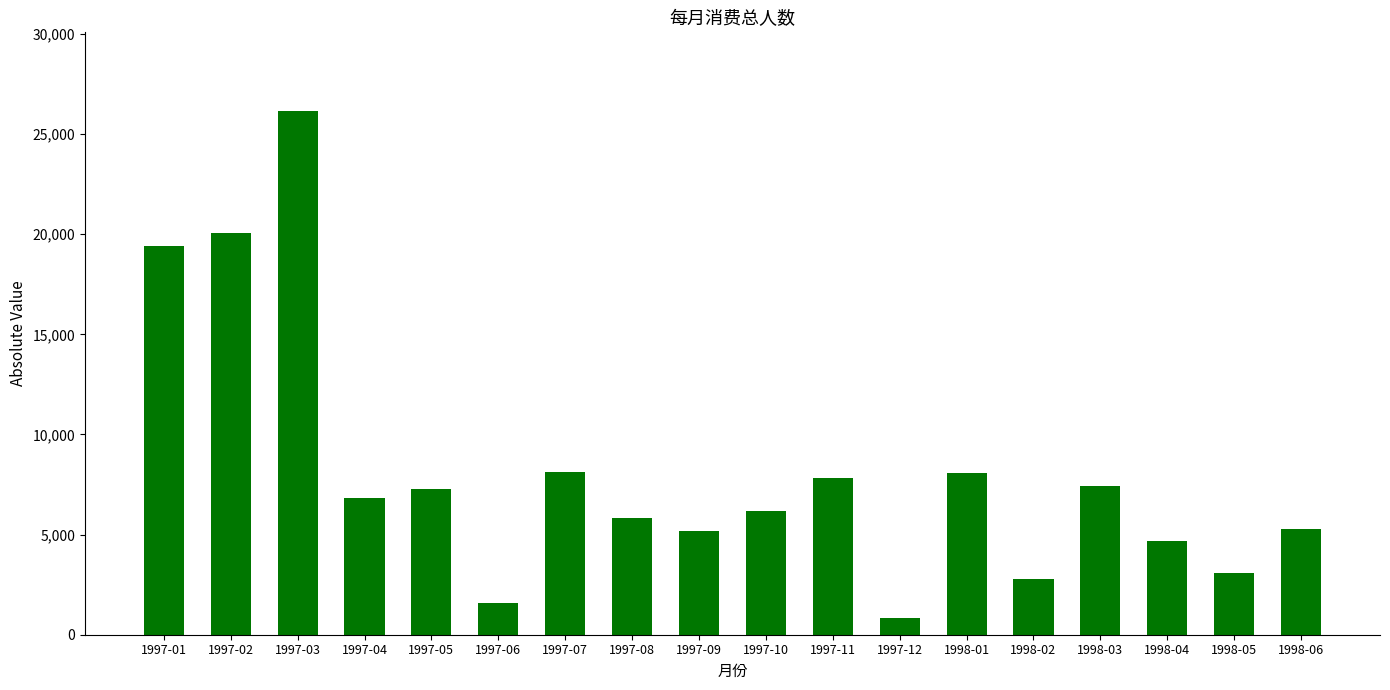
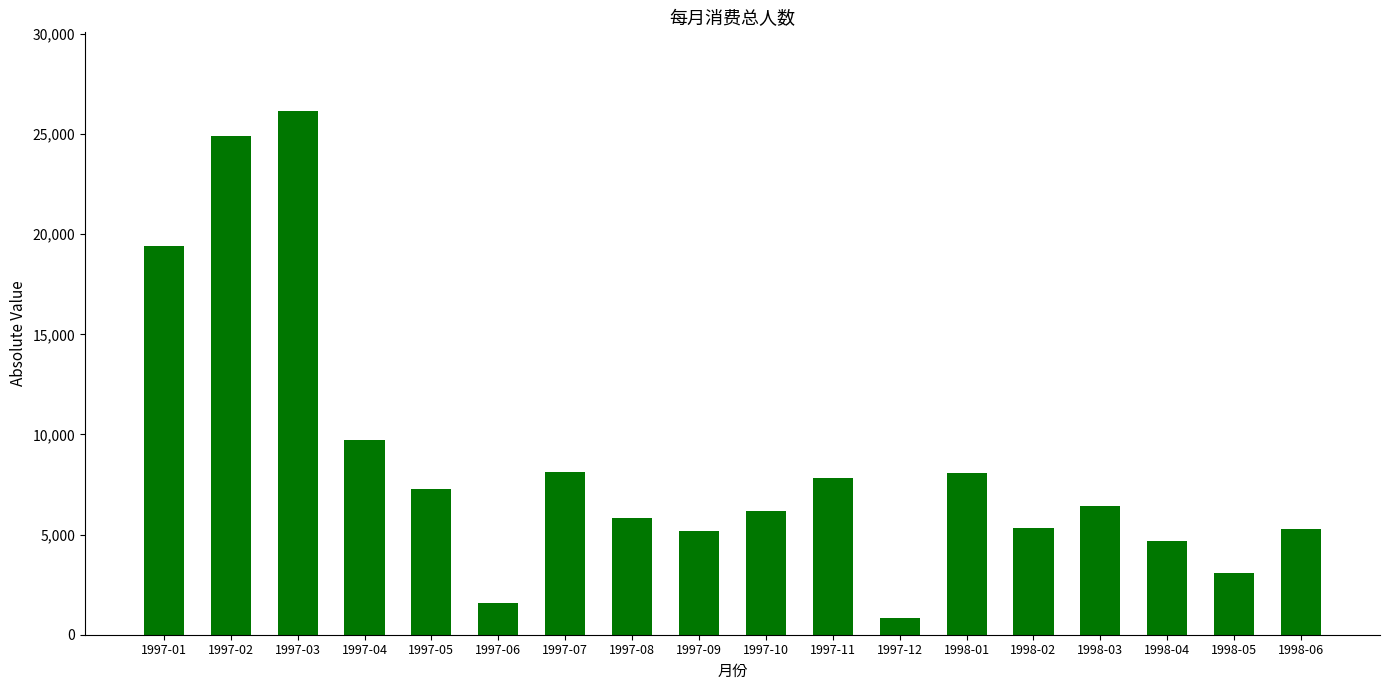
1997-02: 20,000 -> 24,900
1997-04: 6,800 -> 9,700
1998-02: 2,800 -> 5,300
1998-03: 7,400 -> 6,400
